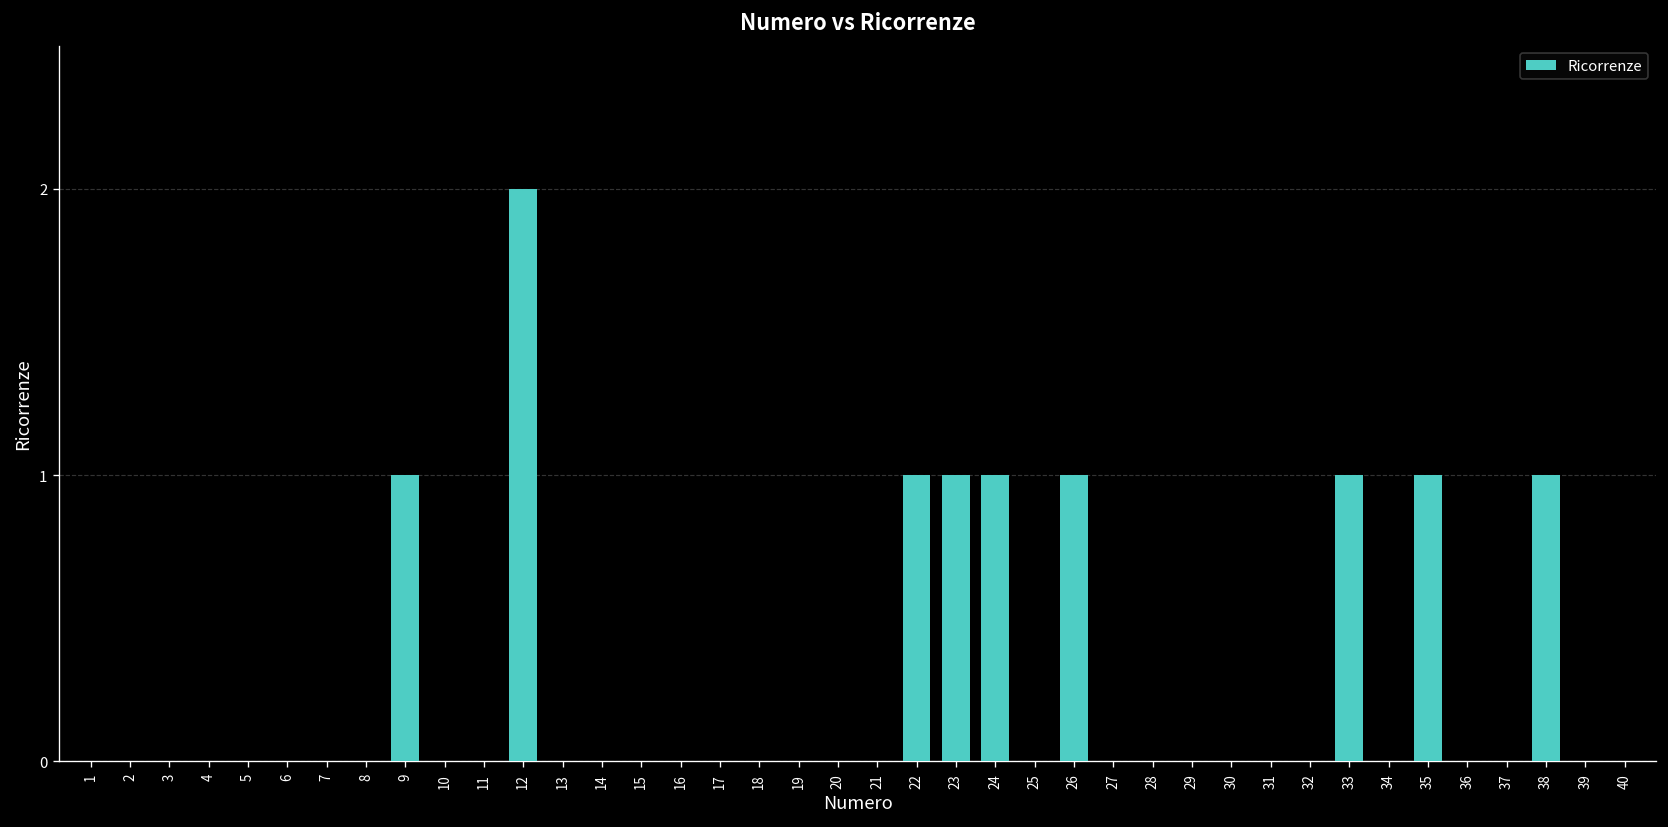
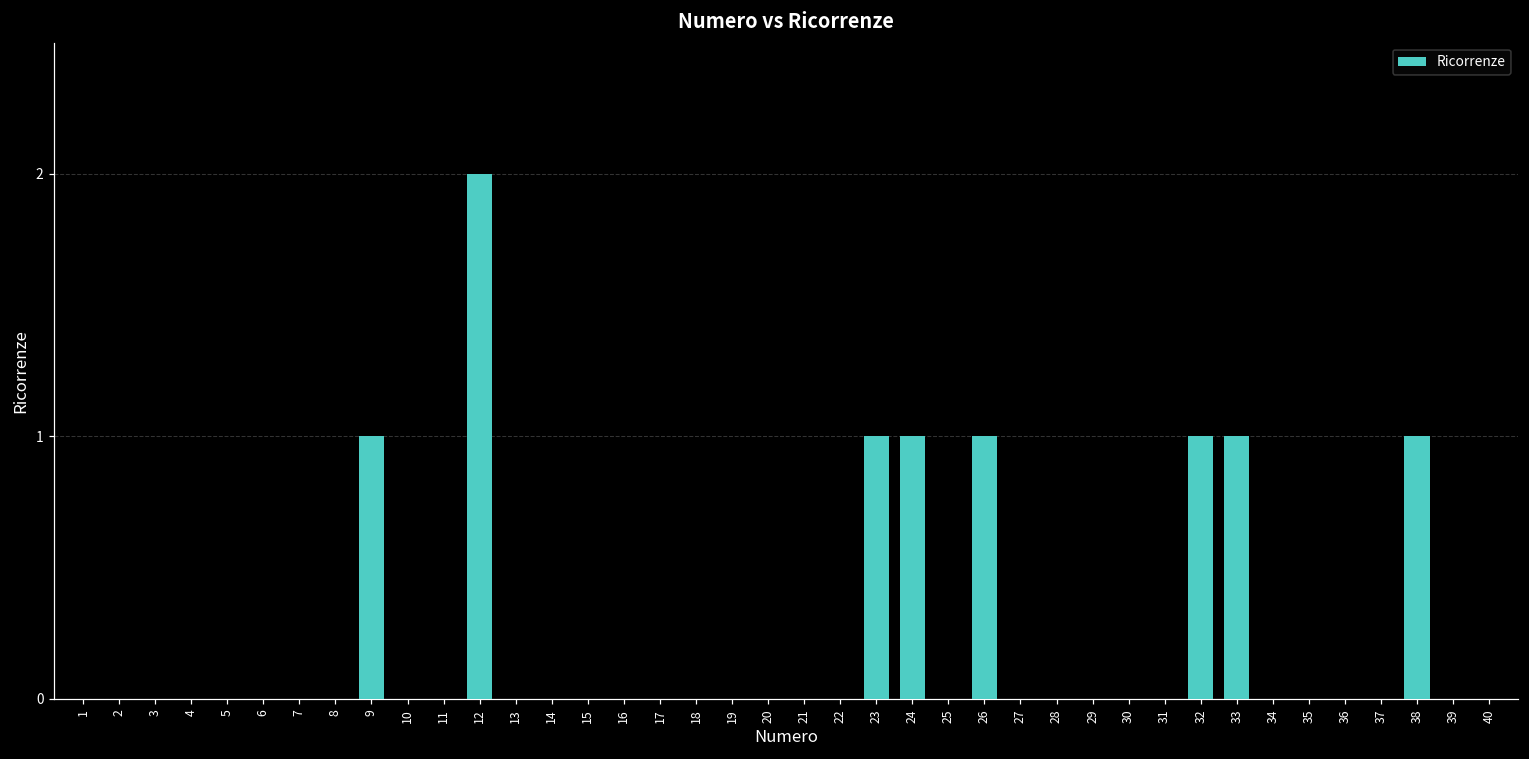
22: 1 -> 0
32: 0 -> 1
35: 1 -> 0
